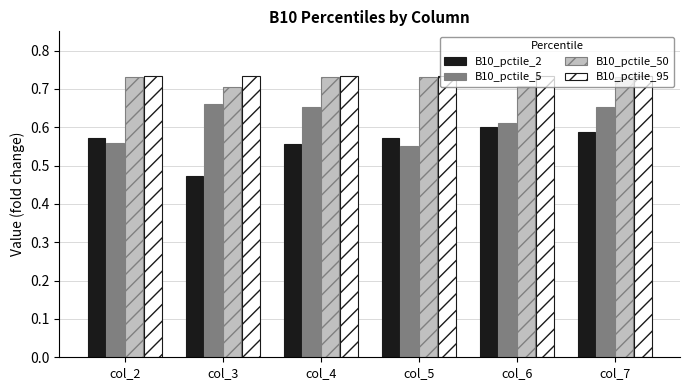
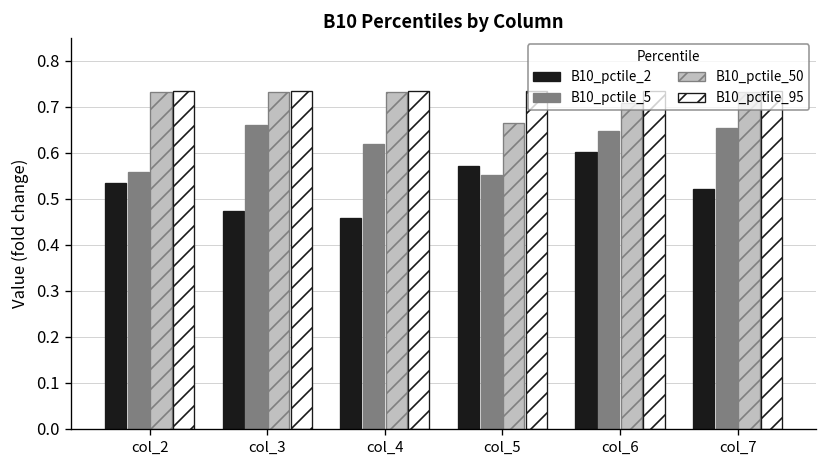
B10_pctile_2, col_2: 0.57 -> 0.53
B10_pctile_50, col_3: 0.70 -> 0.73
B10_pctile_2, col_4: 0.56 -> 0.46
B10_pctile_5, col_4: 0.65 -> 0.62
B10_pctile_50, col_5: 0.73 -> 0.67
B10_pctile_5, col_6: 0.61 -> 0.65
B10_pctile_2, col_7: 0.59 -> 0.52
